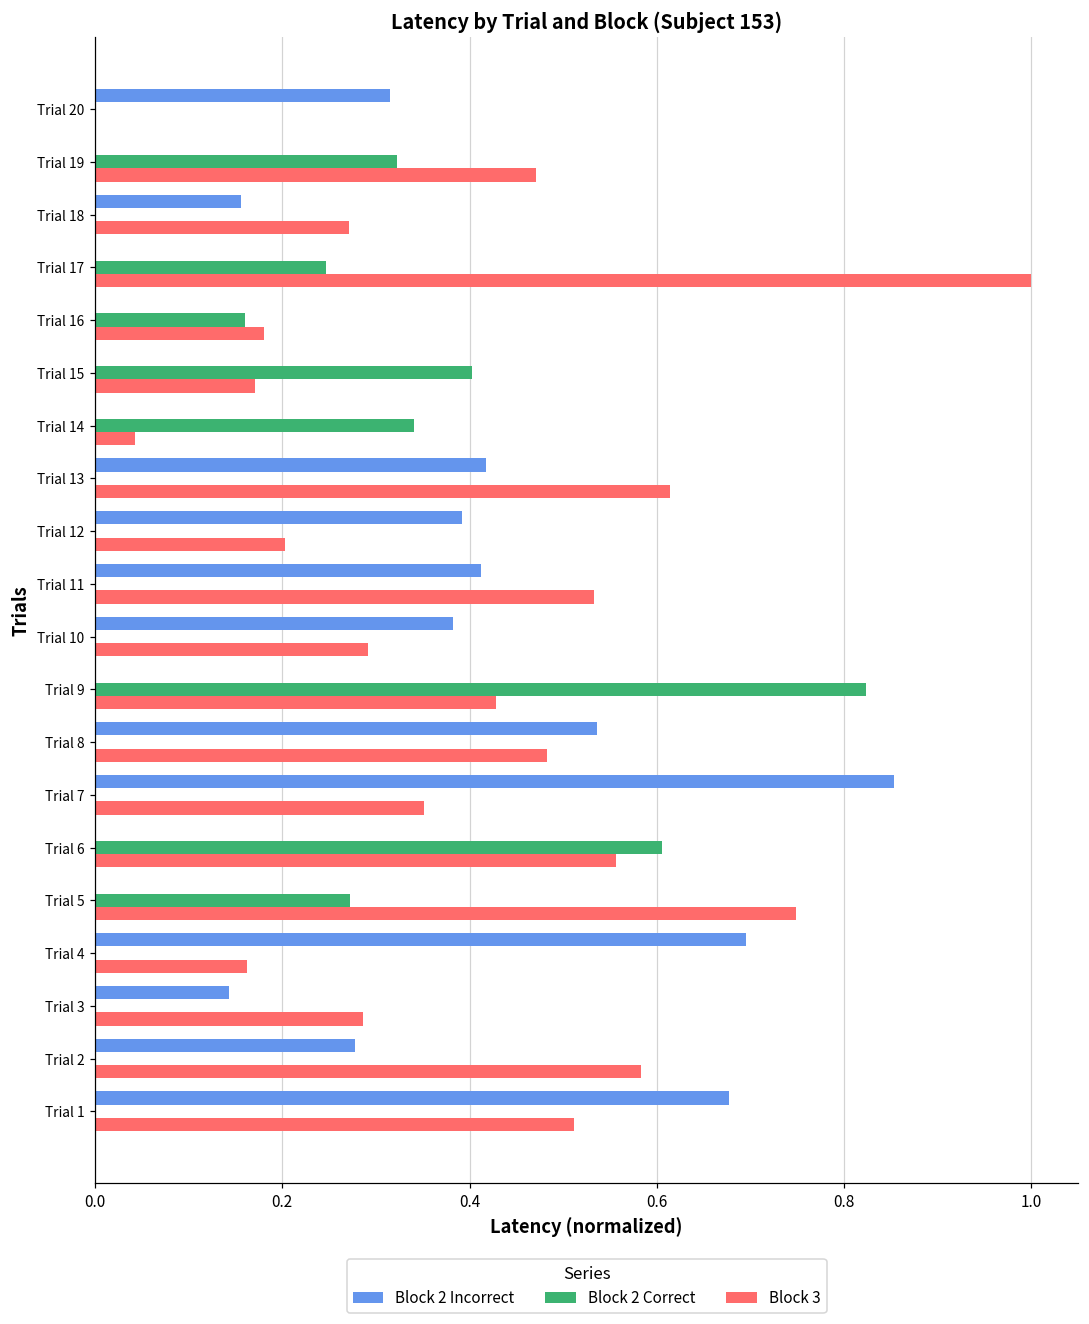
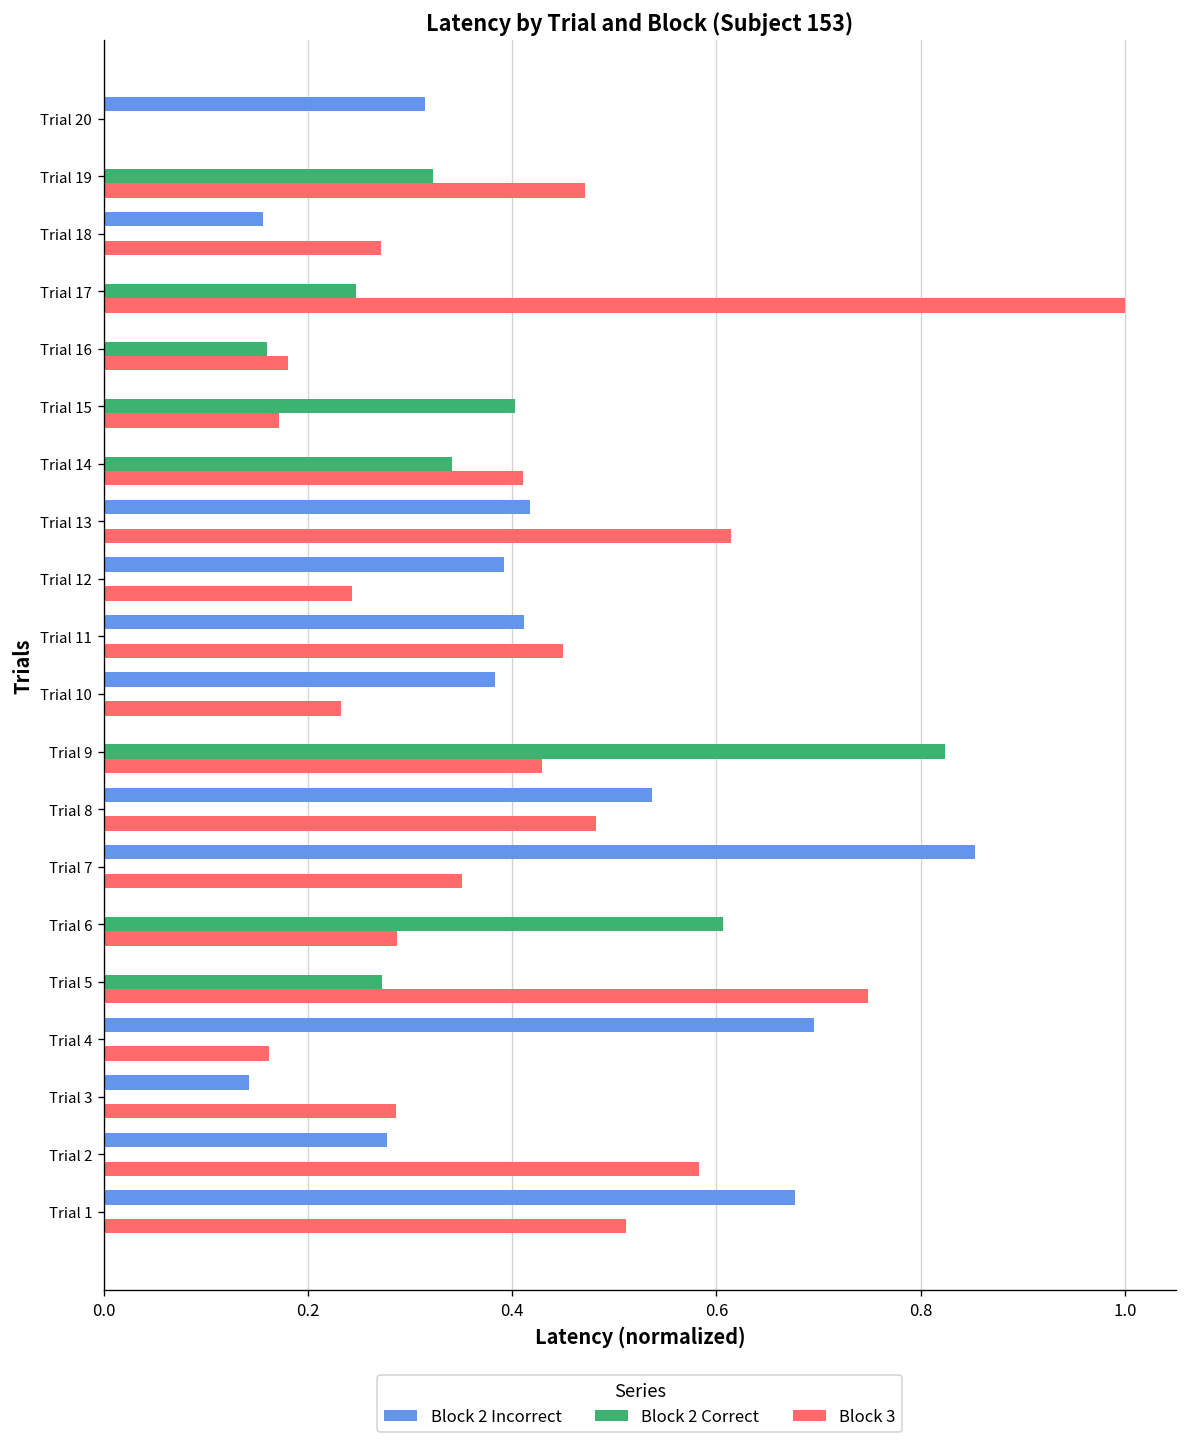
Block 3, Trial 14: 0.04 -> 0.41
Block 3, Trial 12: 0.20 -> 0.24
Block 3, Trial 11: 0.53 -> 0.45
Block 3, Trial 10: 0.29 -> 0.23
Block 3, Trial 6: 0.56 -> 0.29
